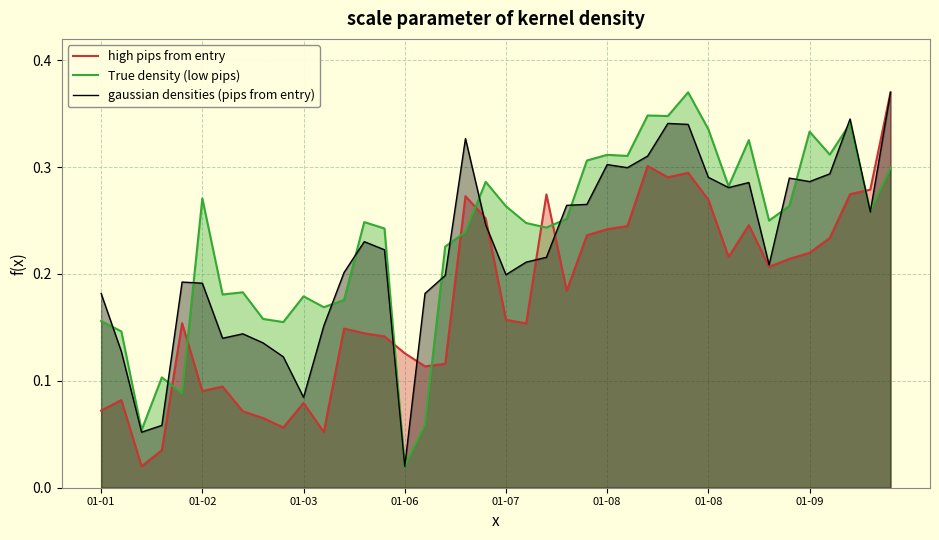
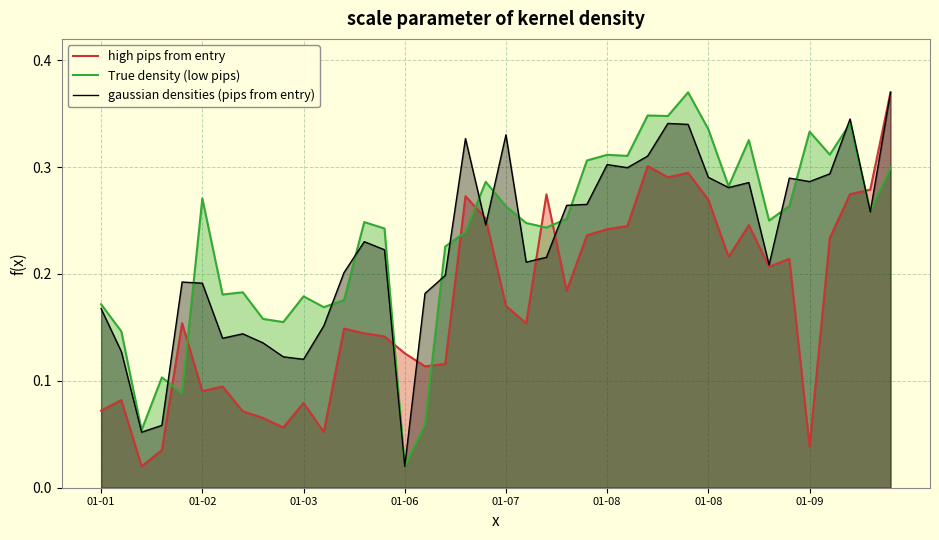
True density (low pips), 01-01: 0.156 -> 0.172
gaussian densities (pips from entry), 01-01: 0.182 -> 0.168
gaussian densities (pips from entry), 01-03: 0.085 -> 0.120
high pips from entry, 01-07: 0.157 -> 0.170
gaussian densities (pips from entry), 01-07: 0.199 -> 0.330
high pips from entry, 01-09: 0.220 -> 0.039
